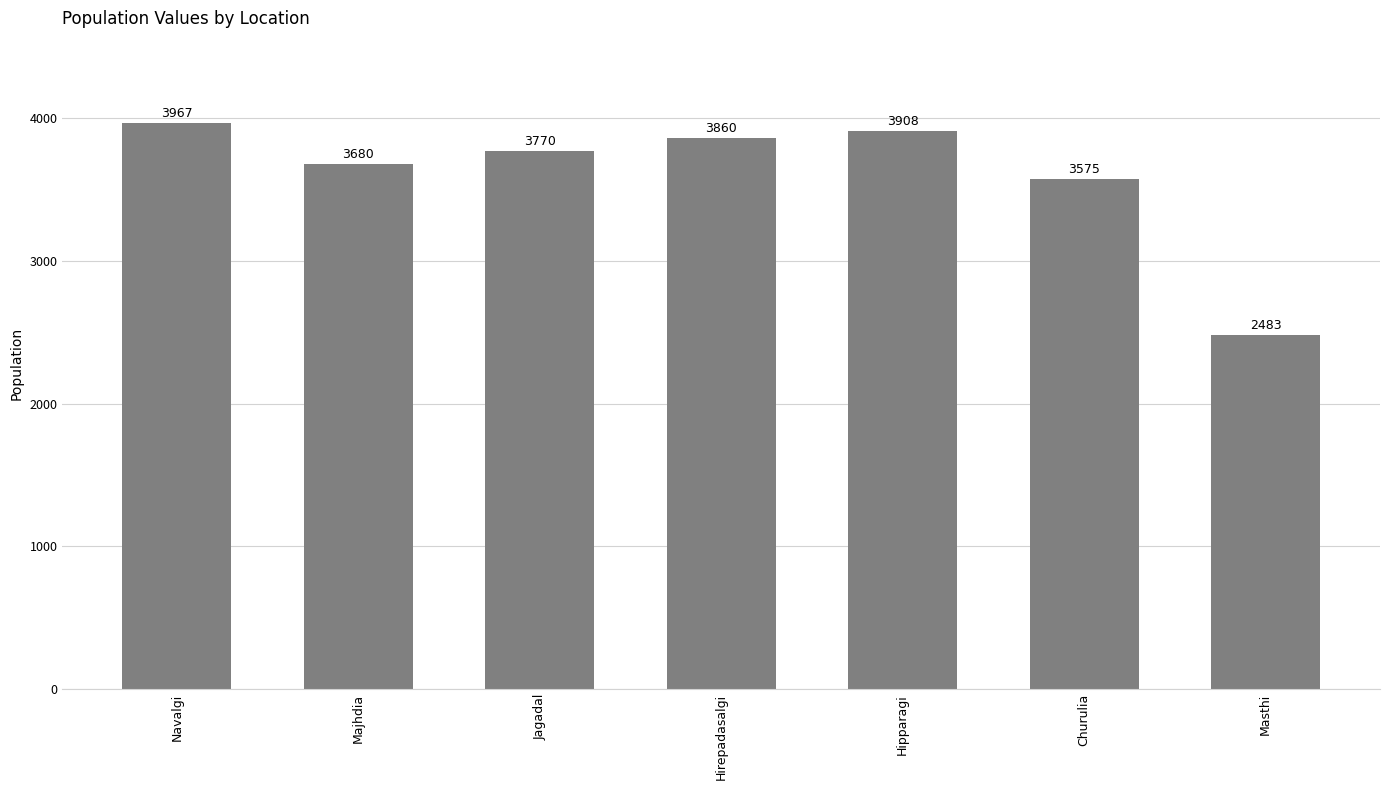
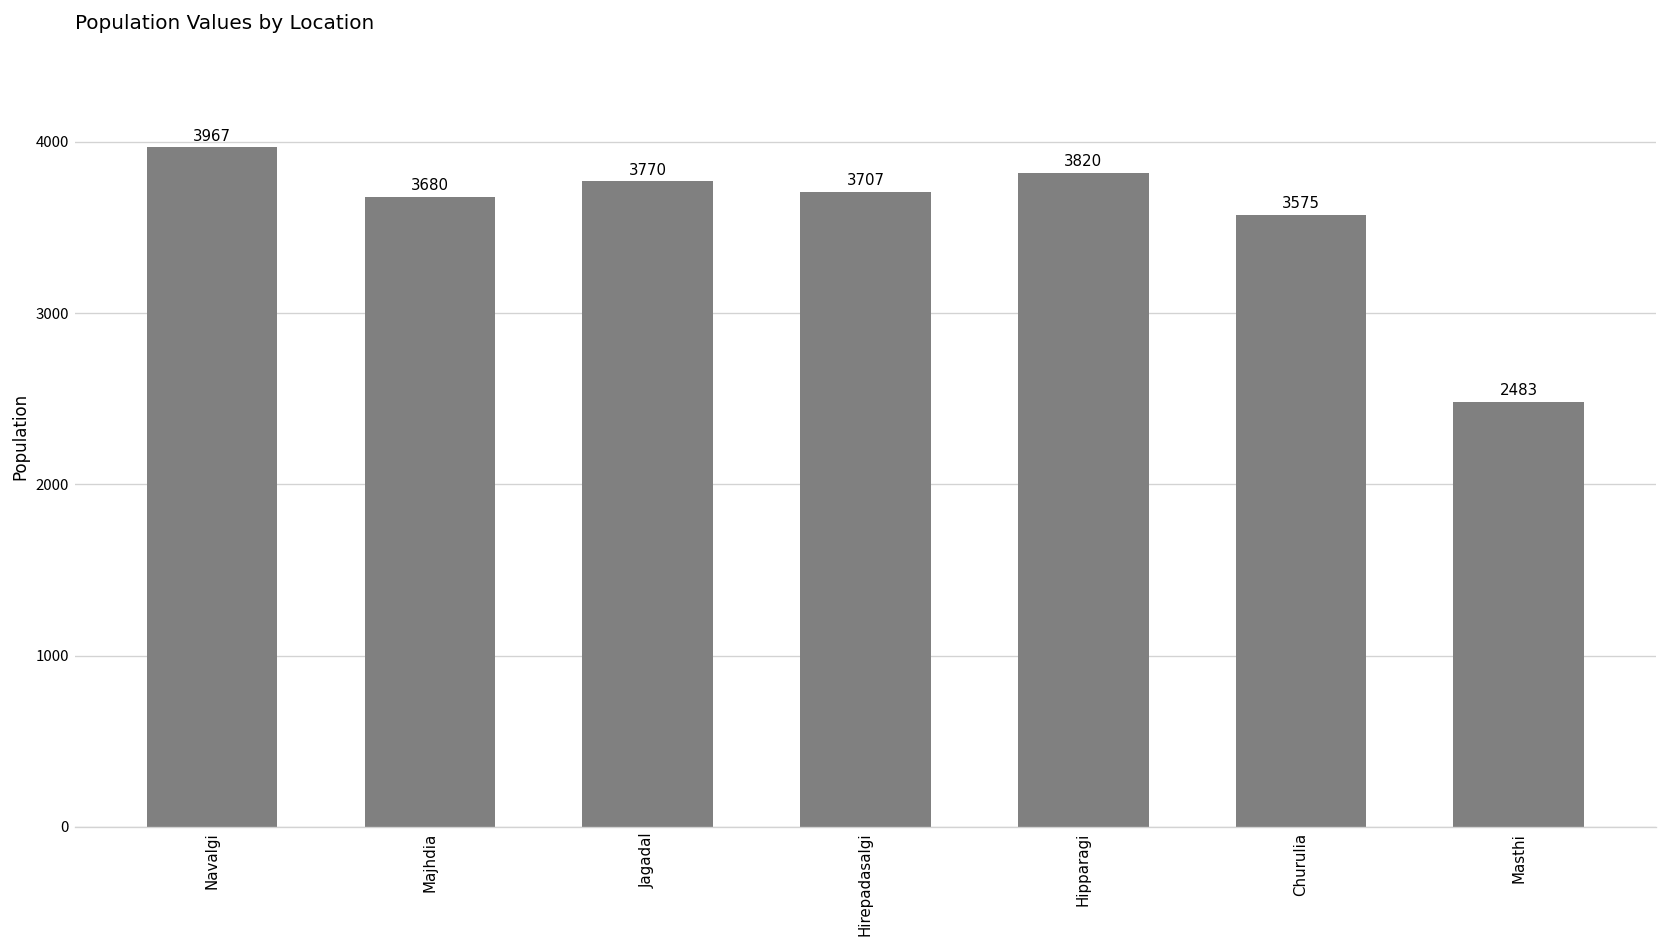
Hirepadasalgi: 3860 -> 3707
Hipparagi: 3908 -> 3820
